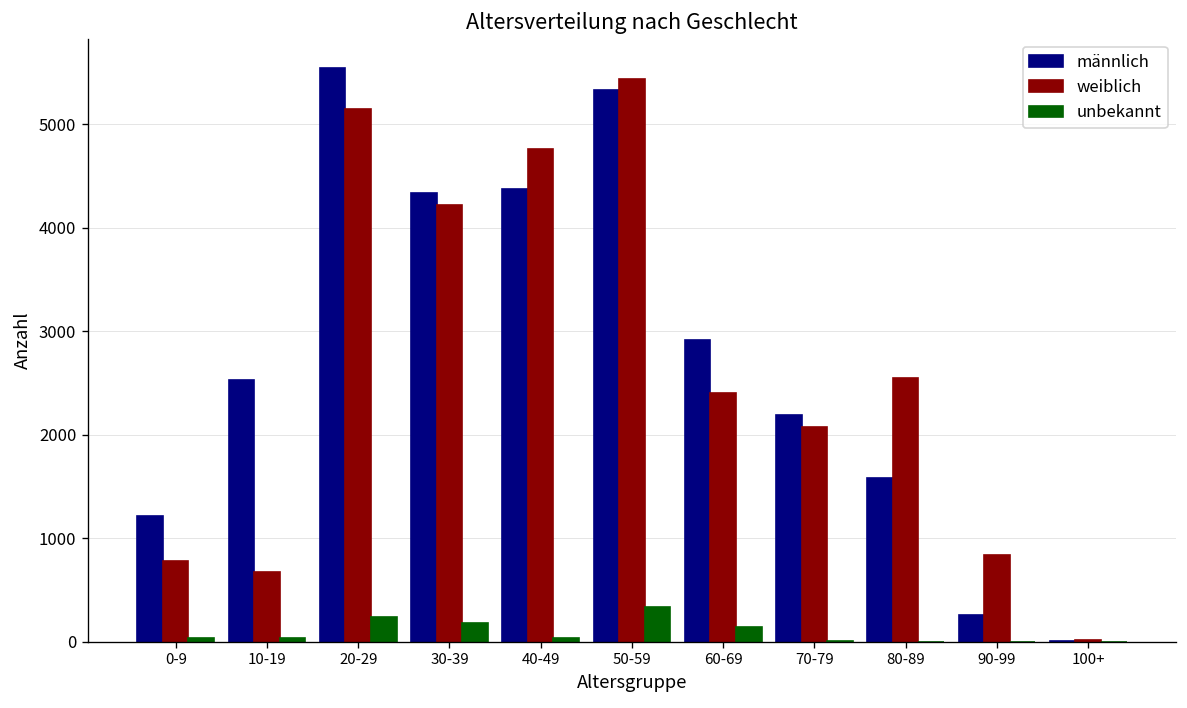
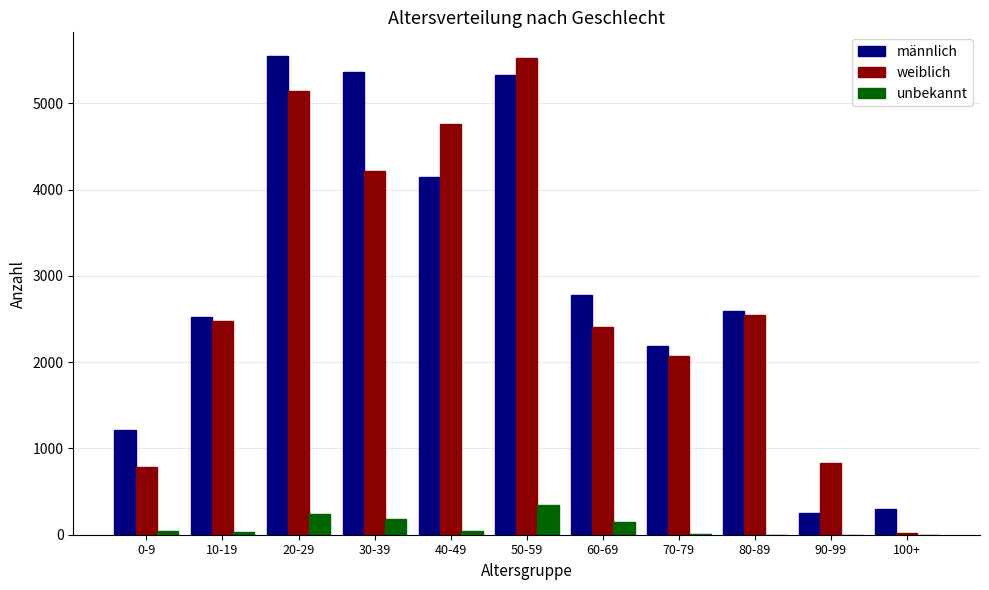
weiblich, 10-19: 700 -> 2500
männlich, 30-39: 4300 -> 5400
männlich, 40-49: 4400 -> 4100
weiblich, 50-59: 5400 -> 5500
männlich, 60-69: 2900 -> 2800
männlich, 80-89: 1600 -> 2600
männlich, 100+: 0 -> 300
